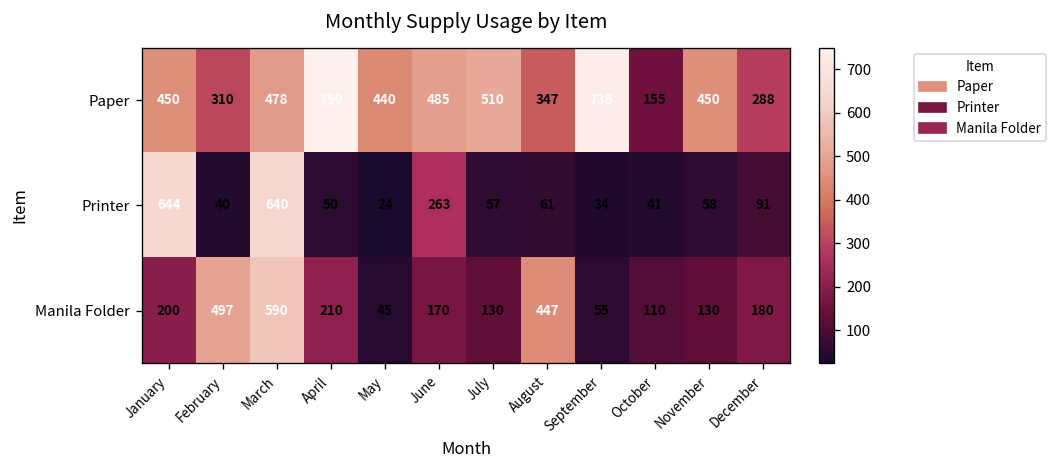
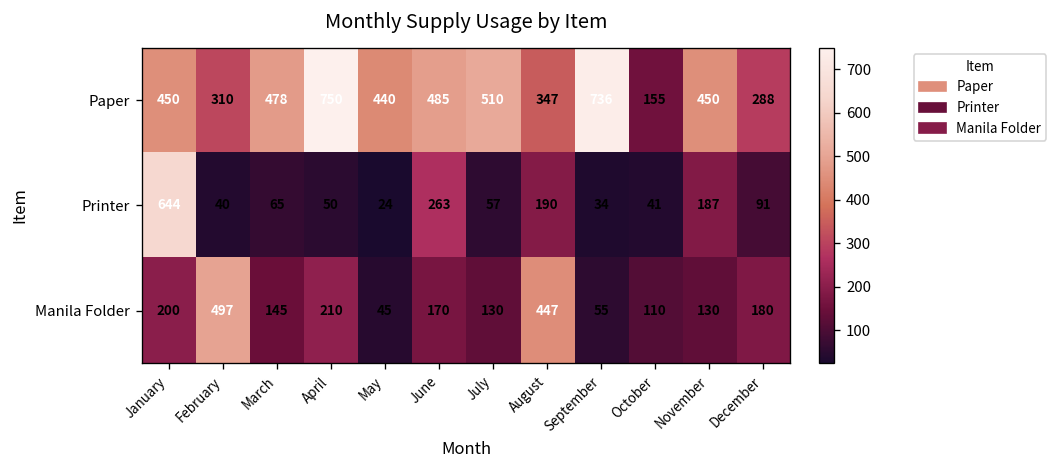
Printer, March: 640 -> 65
Printer, August: 61 -> 190
Printer, November: 58 -> 187
Manila Folder, March: 590 -> 145
